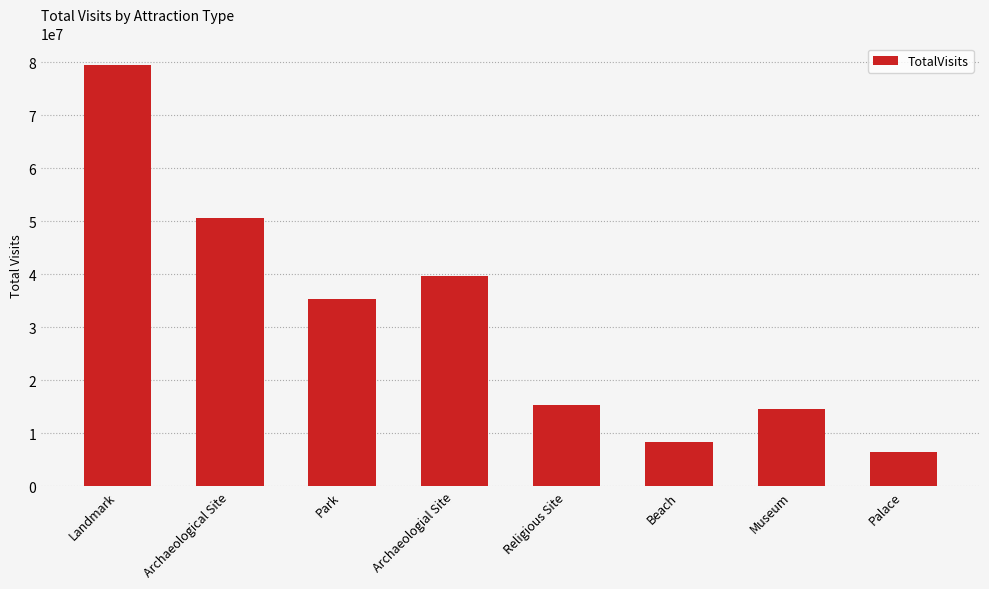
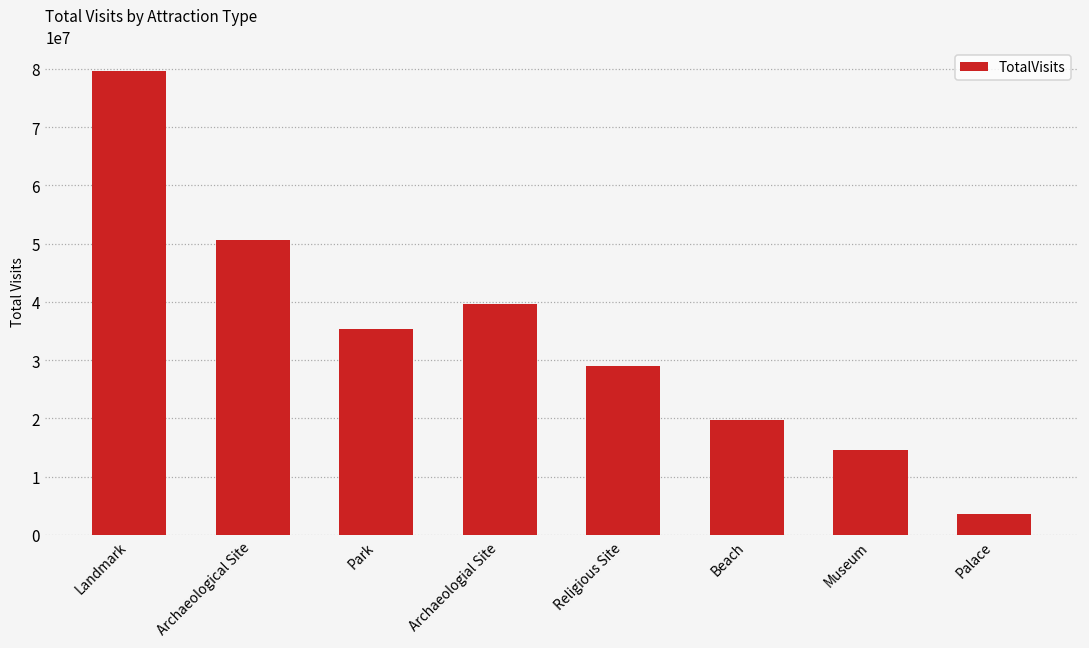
Religious Site: 15000000 -> 29000000
Beach: 8000000 -> 20000000
Palace: 6000000 -> 4000000
